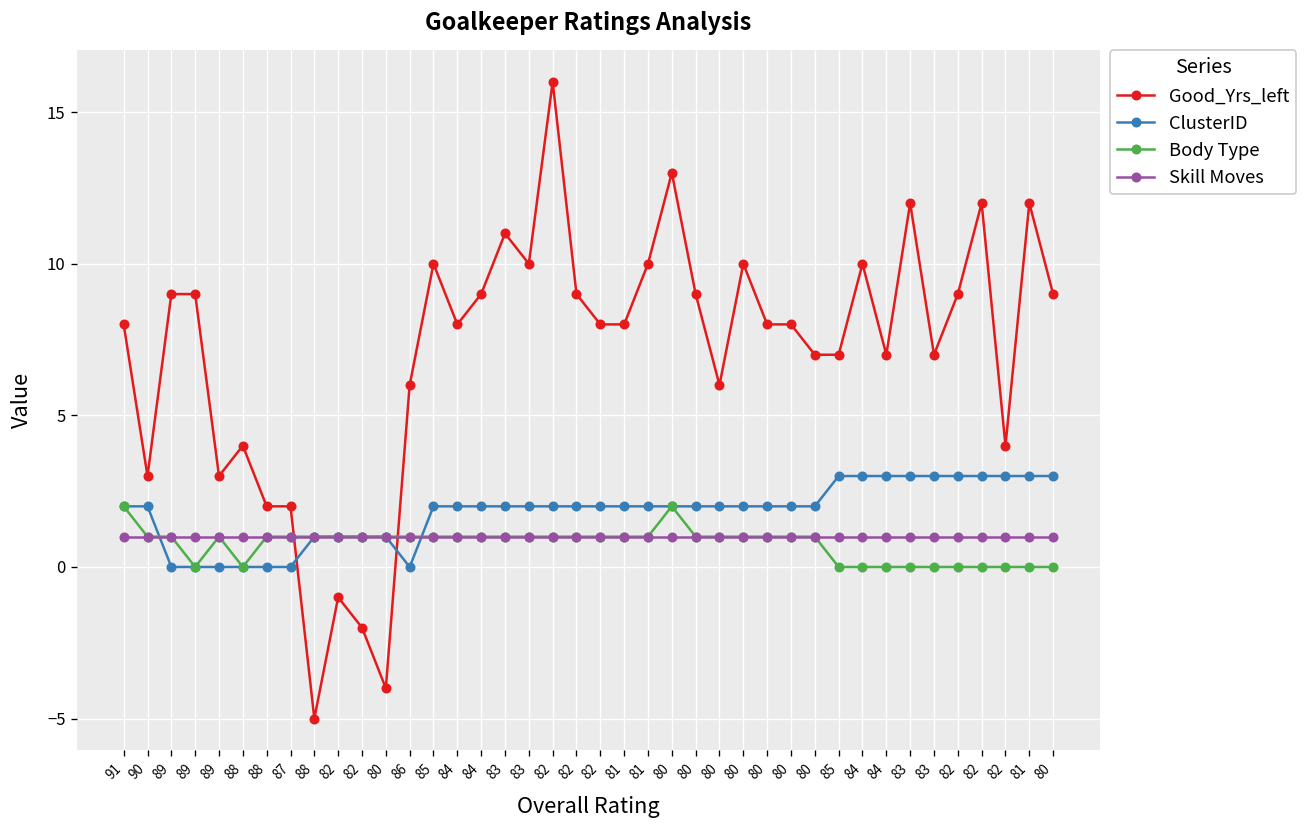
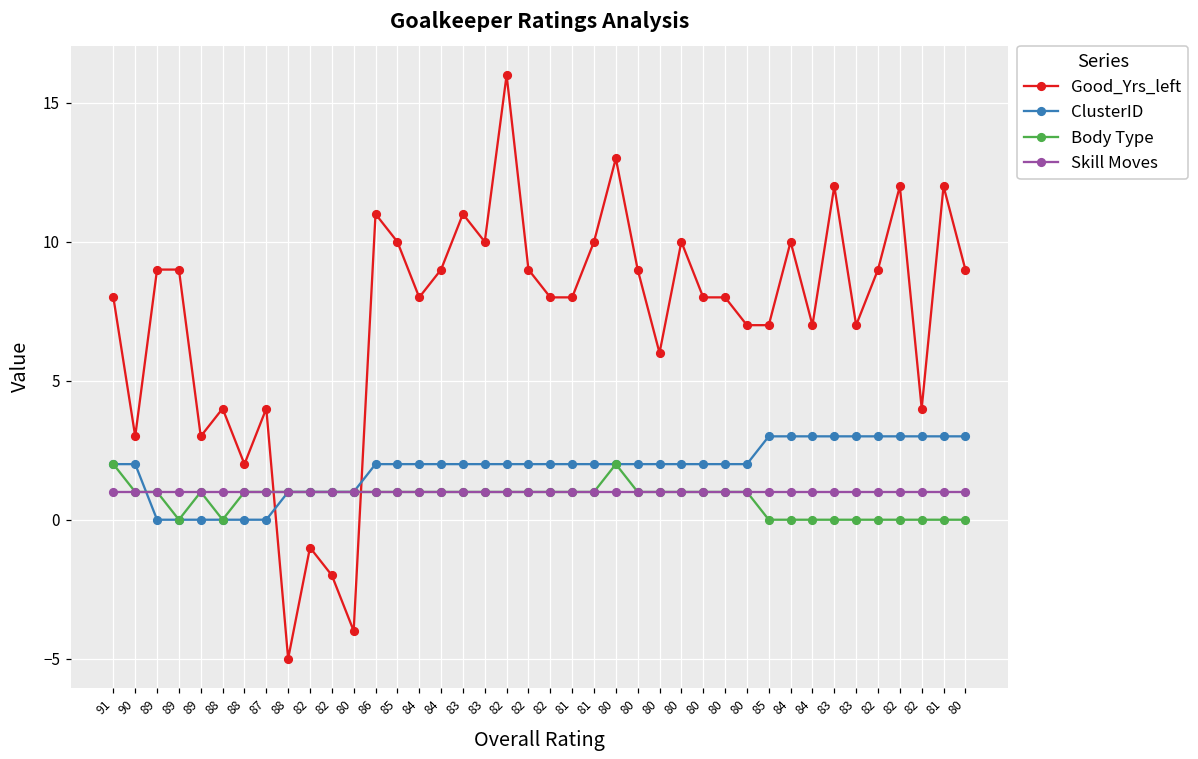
Good_Yrs_left, 87: 2 -> 4
Good_Yrs_left, 86: 6 -> 11
ClusterID, 86: 0 -> 2
